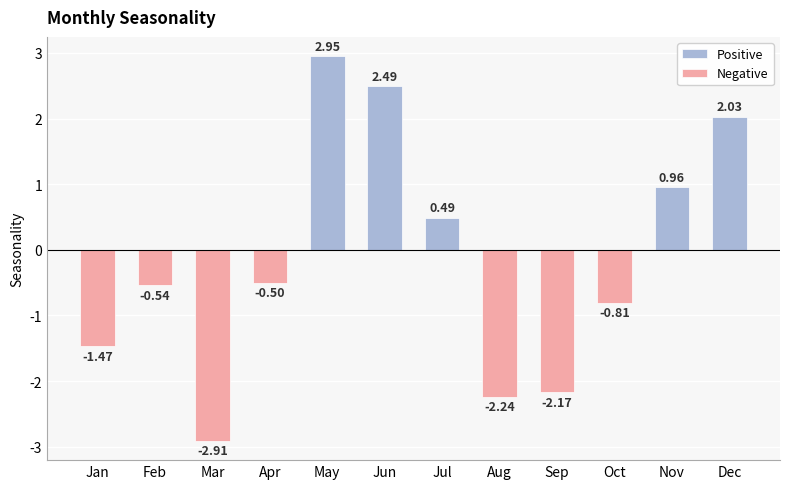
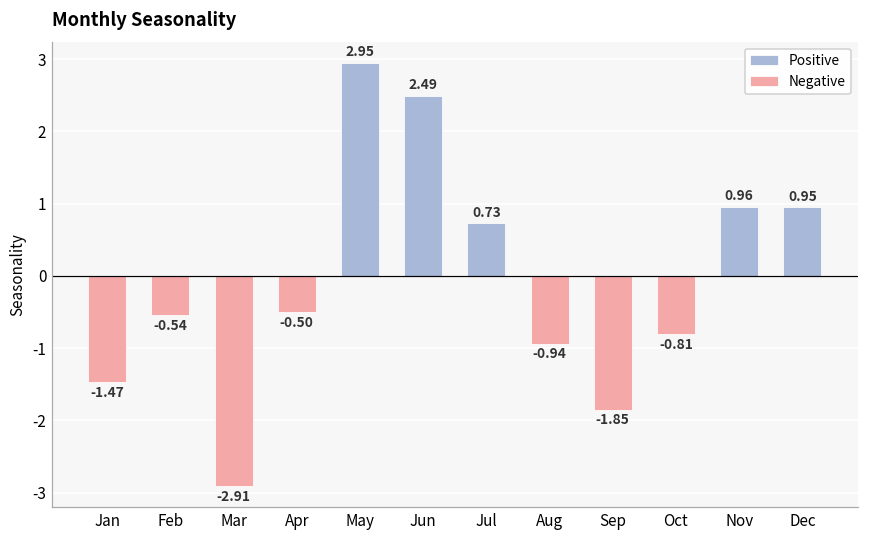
Positive, Jul: 0.49 -> 0.73
Negative, Aug: -2.24 -> -0.94
Negative, Sep: -2.17 -> -1.85
Positive, Dec: 2.03 -> 0.95
